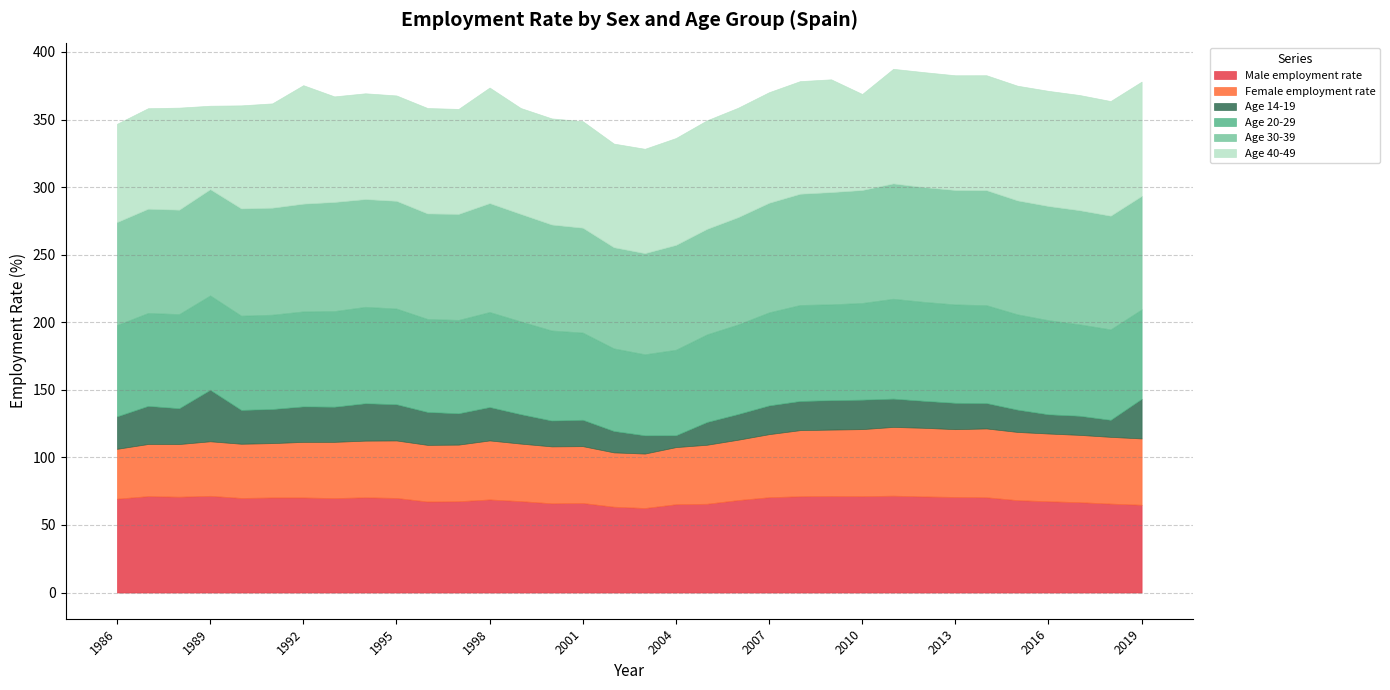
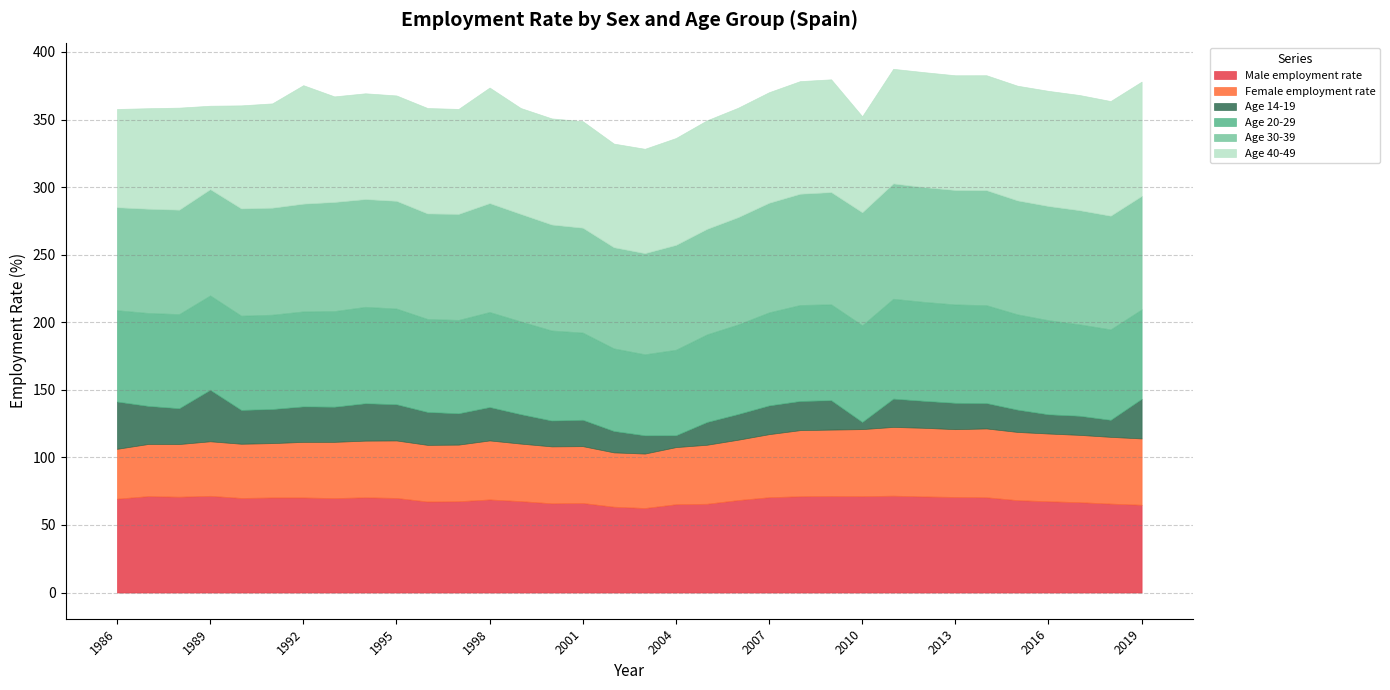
Age 14-19, 1986: 24 -> 35
Age 14-19, 2010: 22 -> 5
